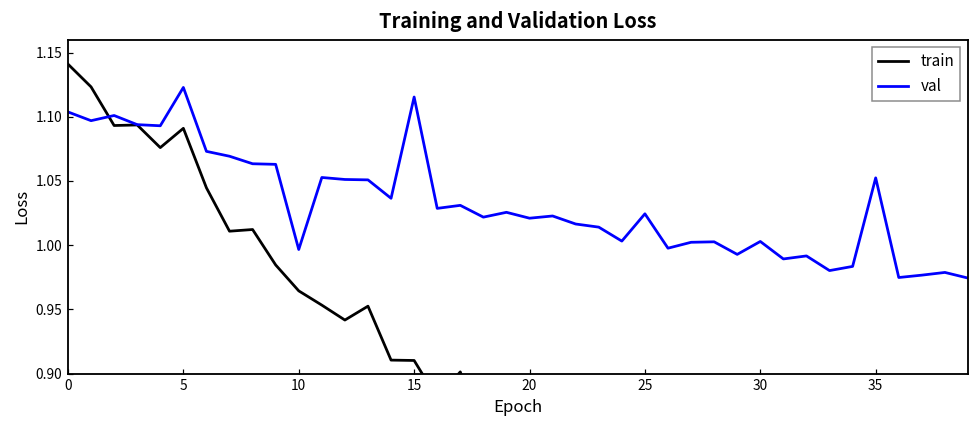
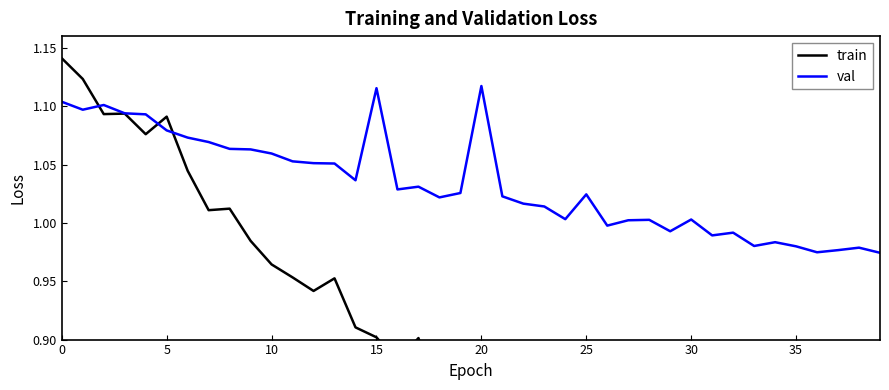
val, 5: 1.123 -> 1.079
val, 10: 0.997 -> 1.059
train, 15: 0.910 -> 0.902
val, 20: 1.021 -> 1.117
val, 35: 1.052 -> 0.980
